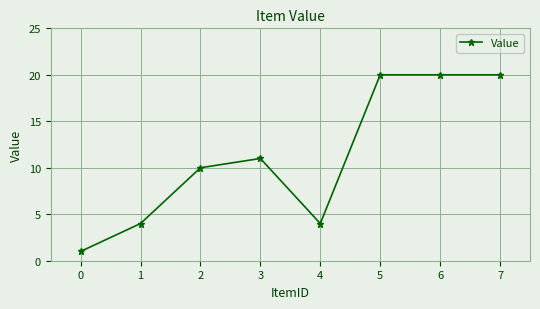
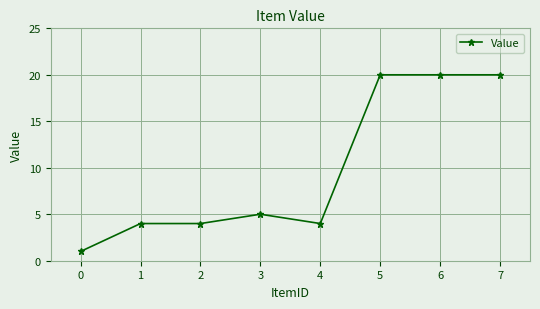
2: 10 -> 4
3: 11 -> 5
